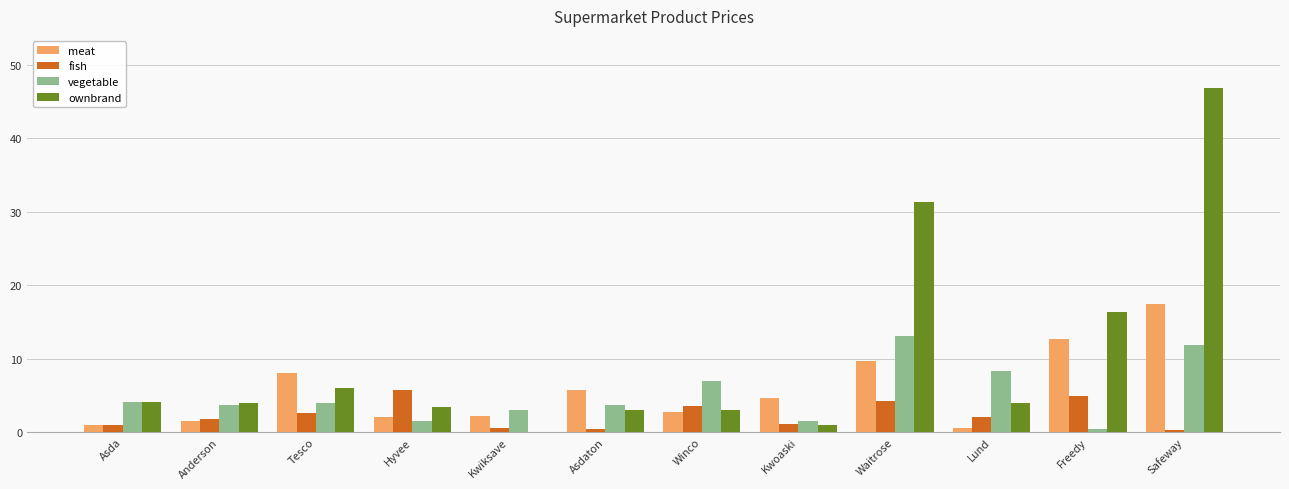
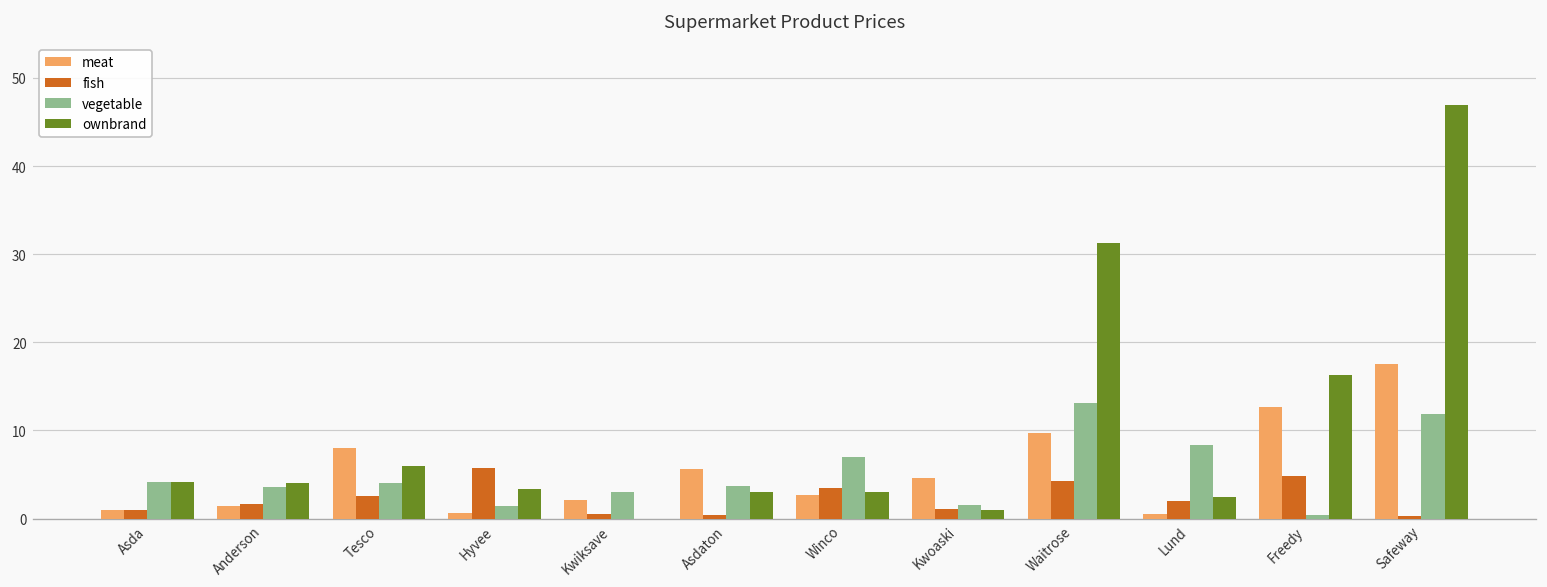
meat, Hyvee: 2 -> 1
ownbrand, Lund: 4 -> 3
